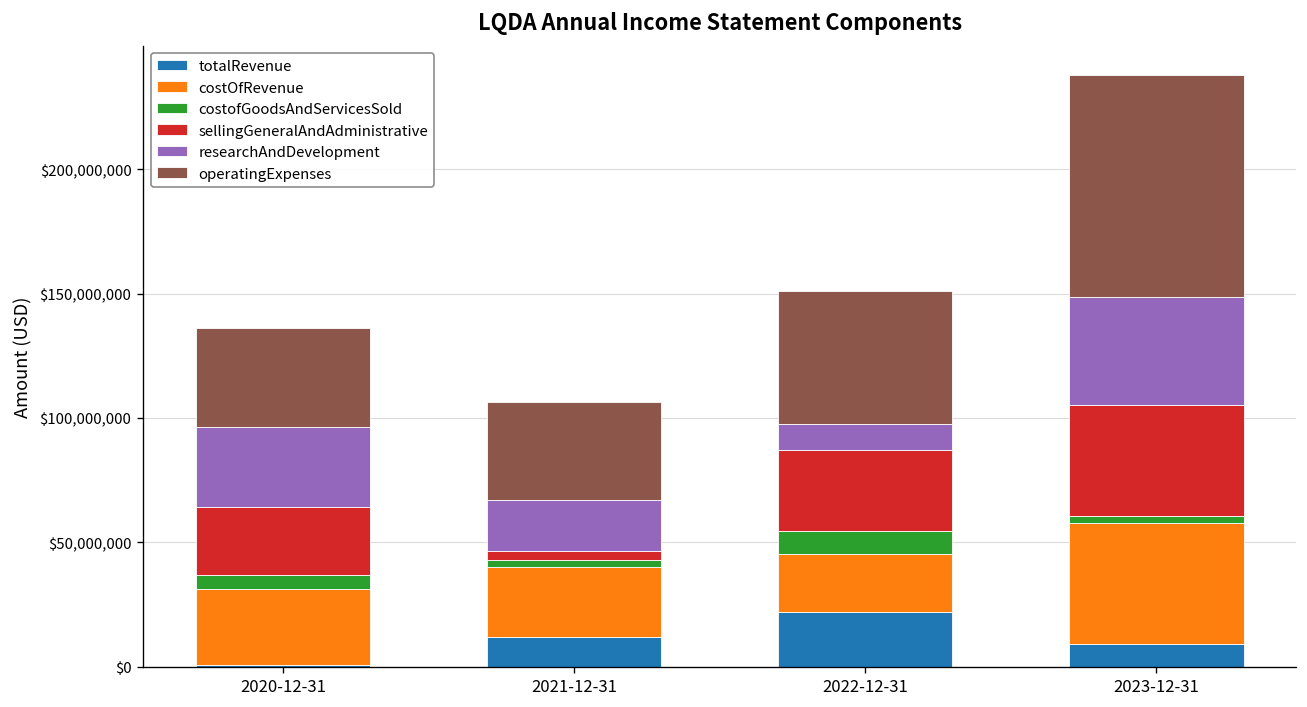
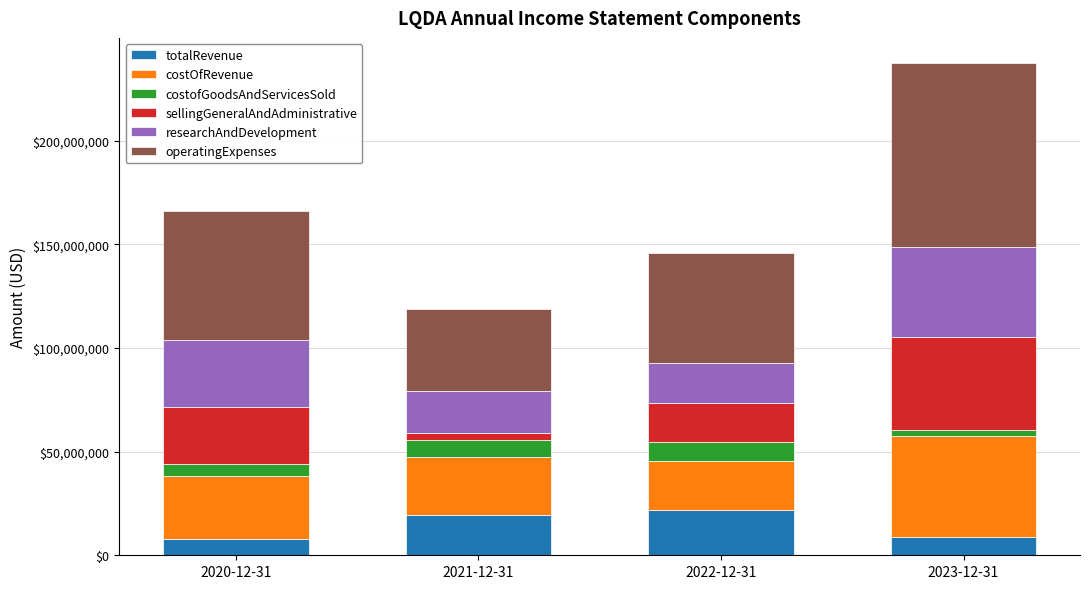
totalRevenue, 2020-12-31: $1,000,000 -> $8,000,000
operatingExpenses, 2020-12-31: $40,000,000 -> $62,000,000
totalRevenue, 2021-12-31: $12,000,000 -> $19,000,000
costofGoodsAndServicesSold, 2021-12-31: $3,000,000 -> $8,000,000
sellingGeneralAndAdministrative, 2022-12-31: $32,000,000 -> $19,000,000
researchAndDevelopment, 2022-12-31: $11,000,000 -> $19,000,000
